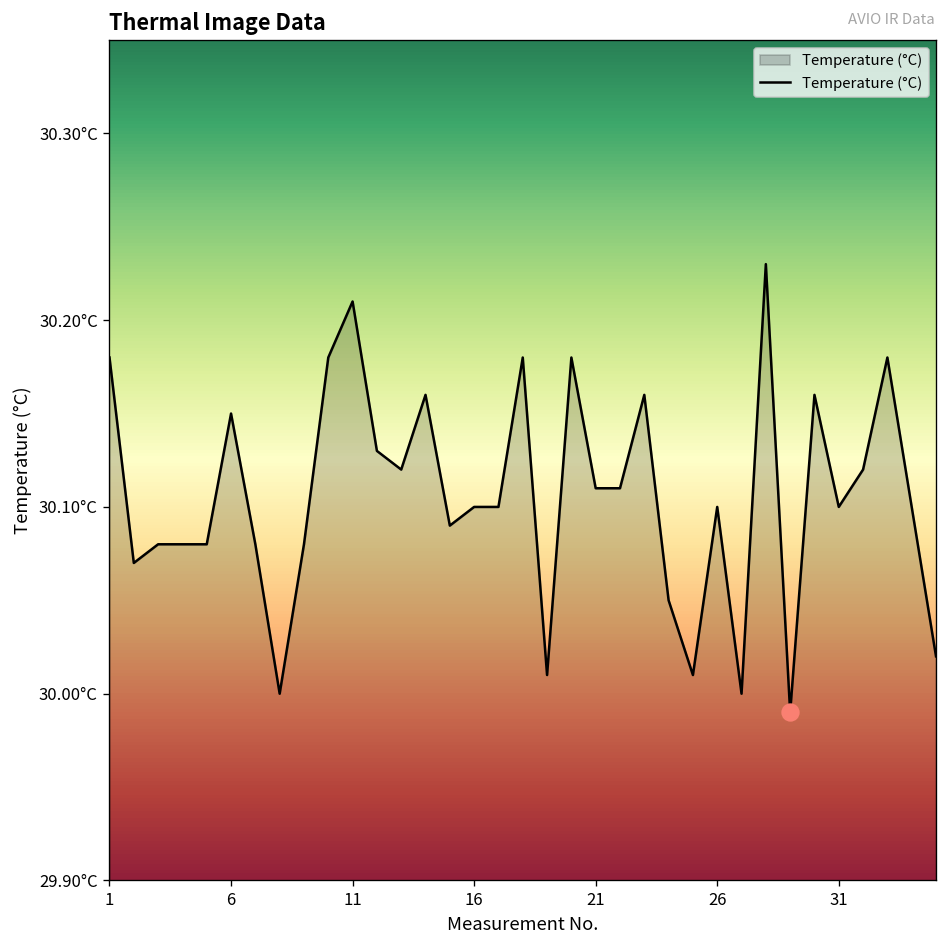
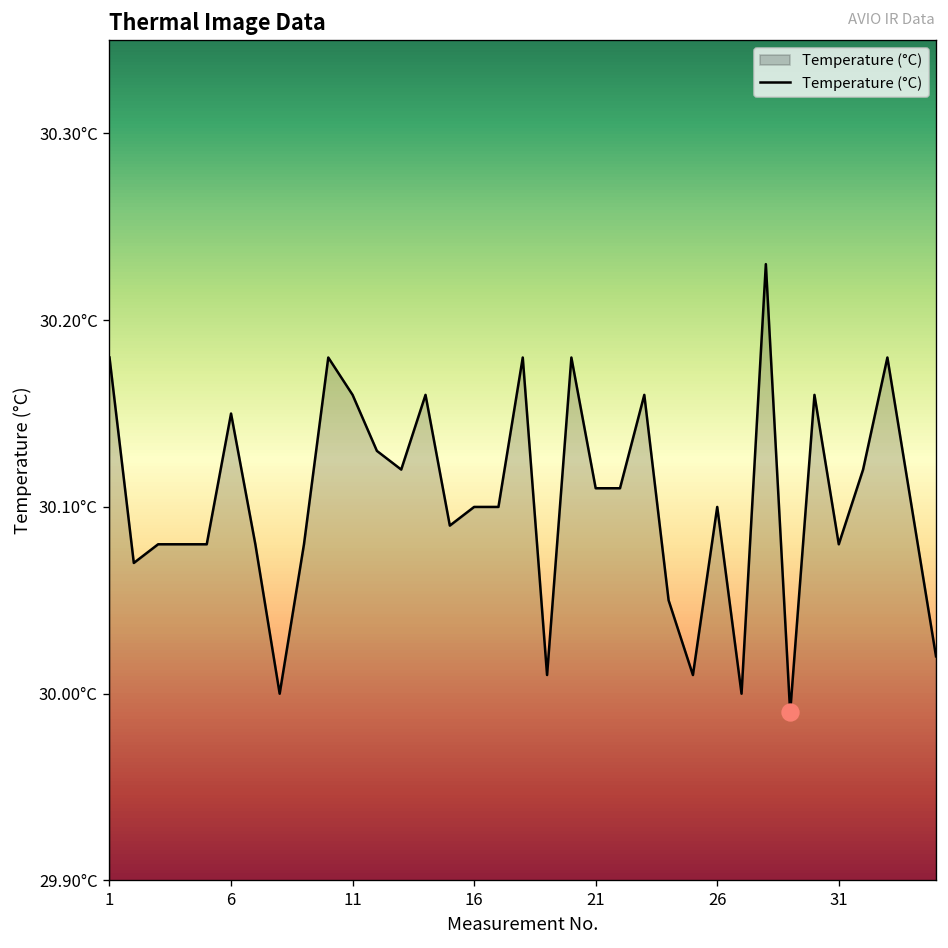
Temperature (°C), 11: 30.21°C -> 30.16°C
Temperature (°C), 31: 30.10°C -> 30.08°C
